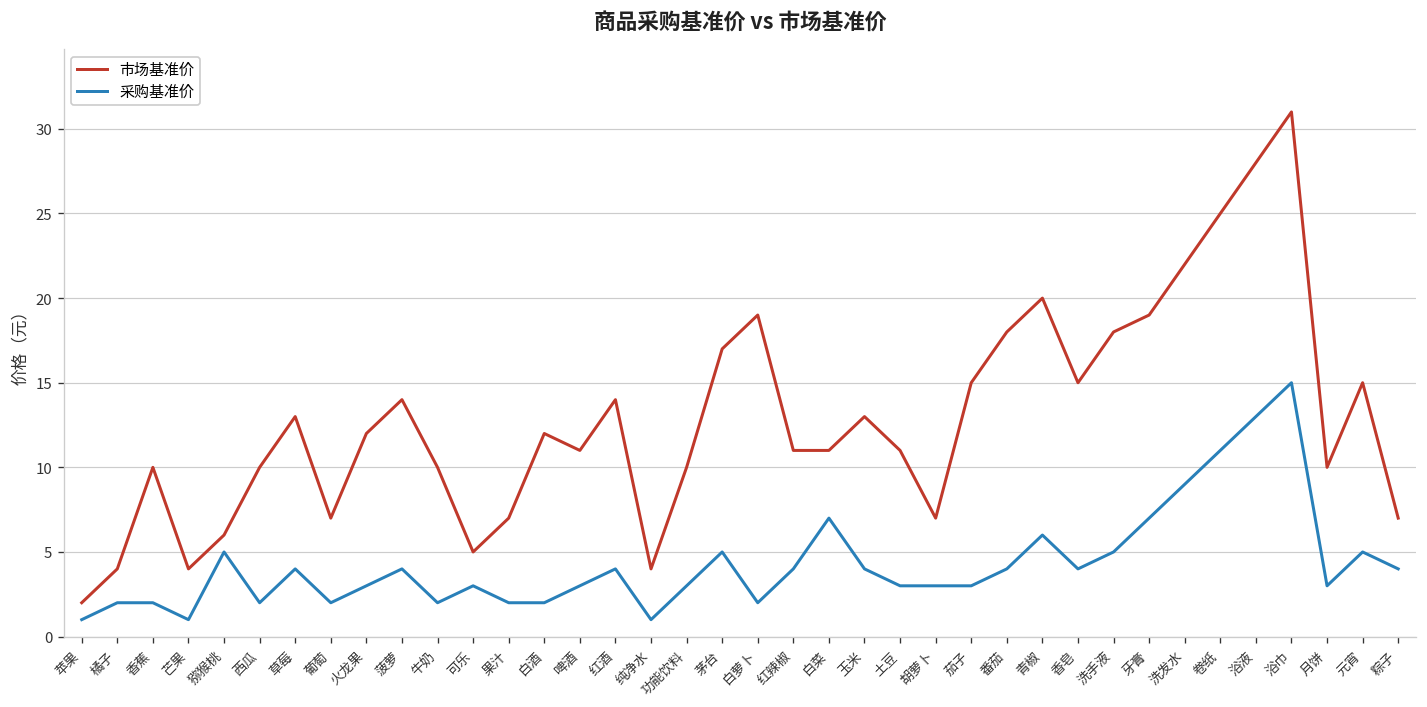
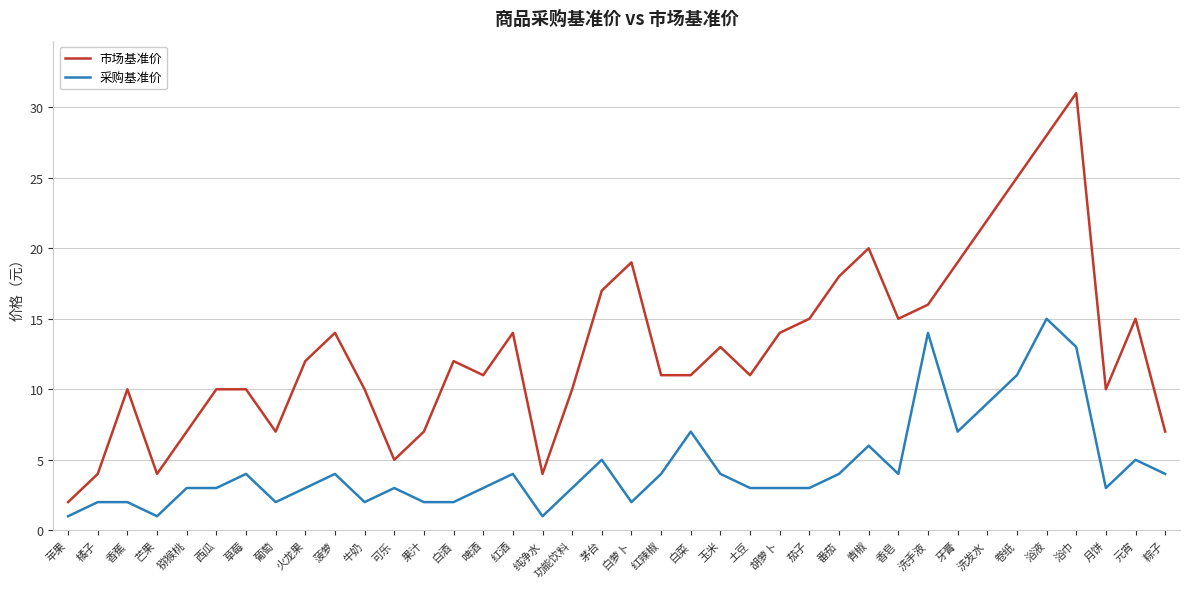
市场基准价, 猕猴桃: 6 -> 7
采购基准价, 猕猴桃: 5 -> 3
采购基准价, 西瓜: 2 -> 3
市场基准价, 草莓: 13 -> 10
市场基准价, 胡萝卜: 7 -> 14
市场基准价, 洗手液: 18 -> 16
采购基准价, 洗手液: 5 -> 14
采购基准价, 浴液: 13 -> 15
采购基准价, 浴巾: 15 -> 13
